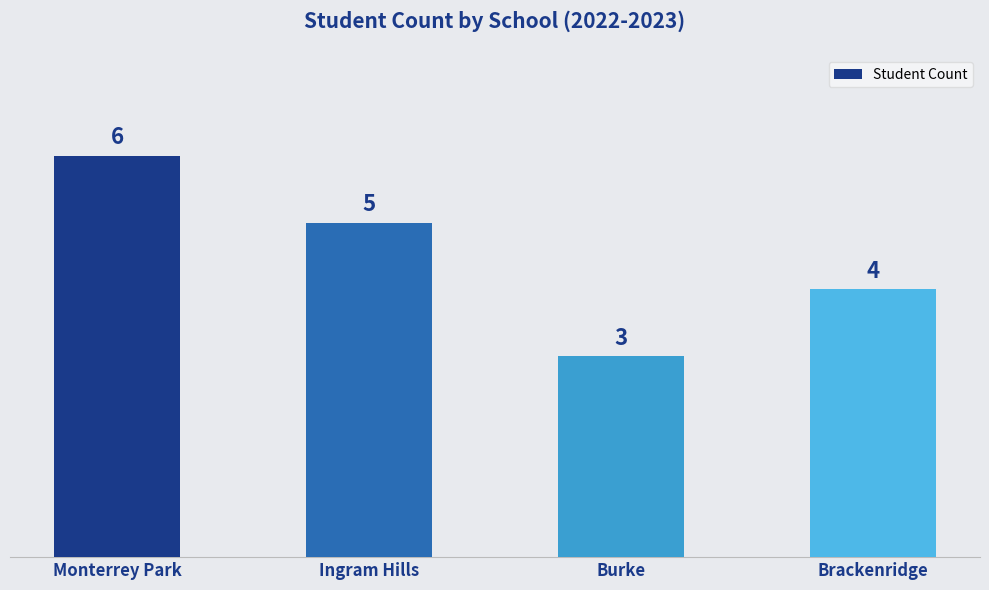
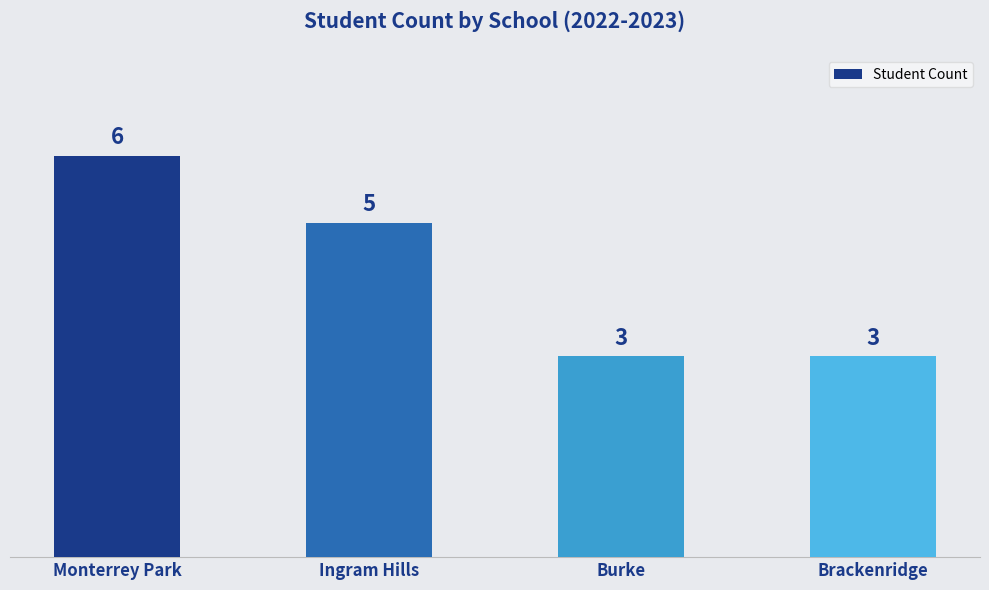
Brackenridge: 4 -> 3
